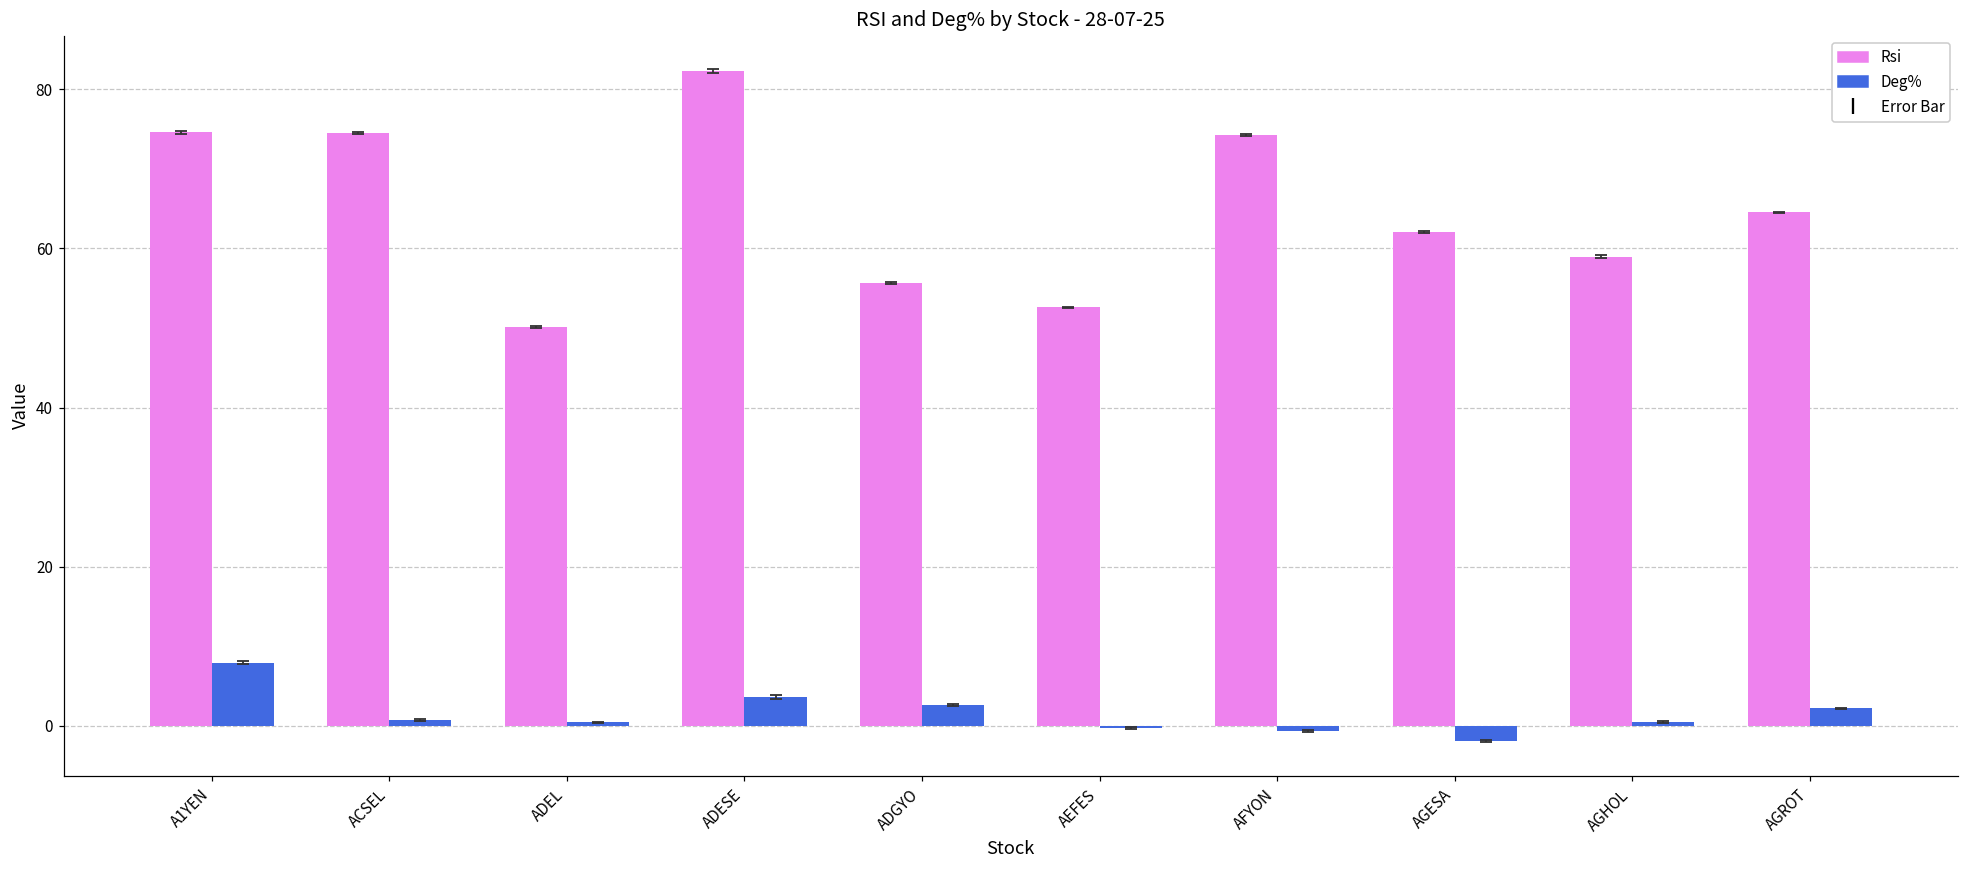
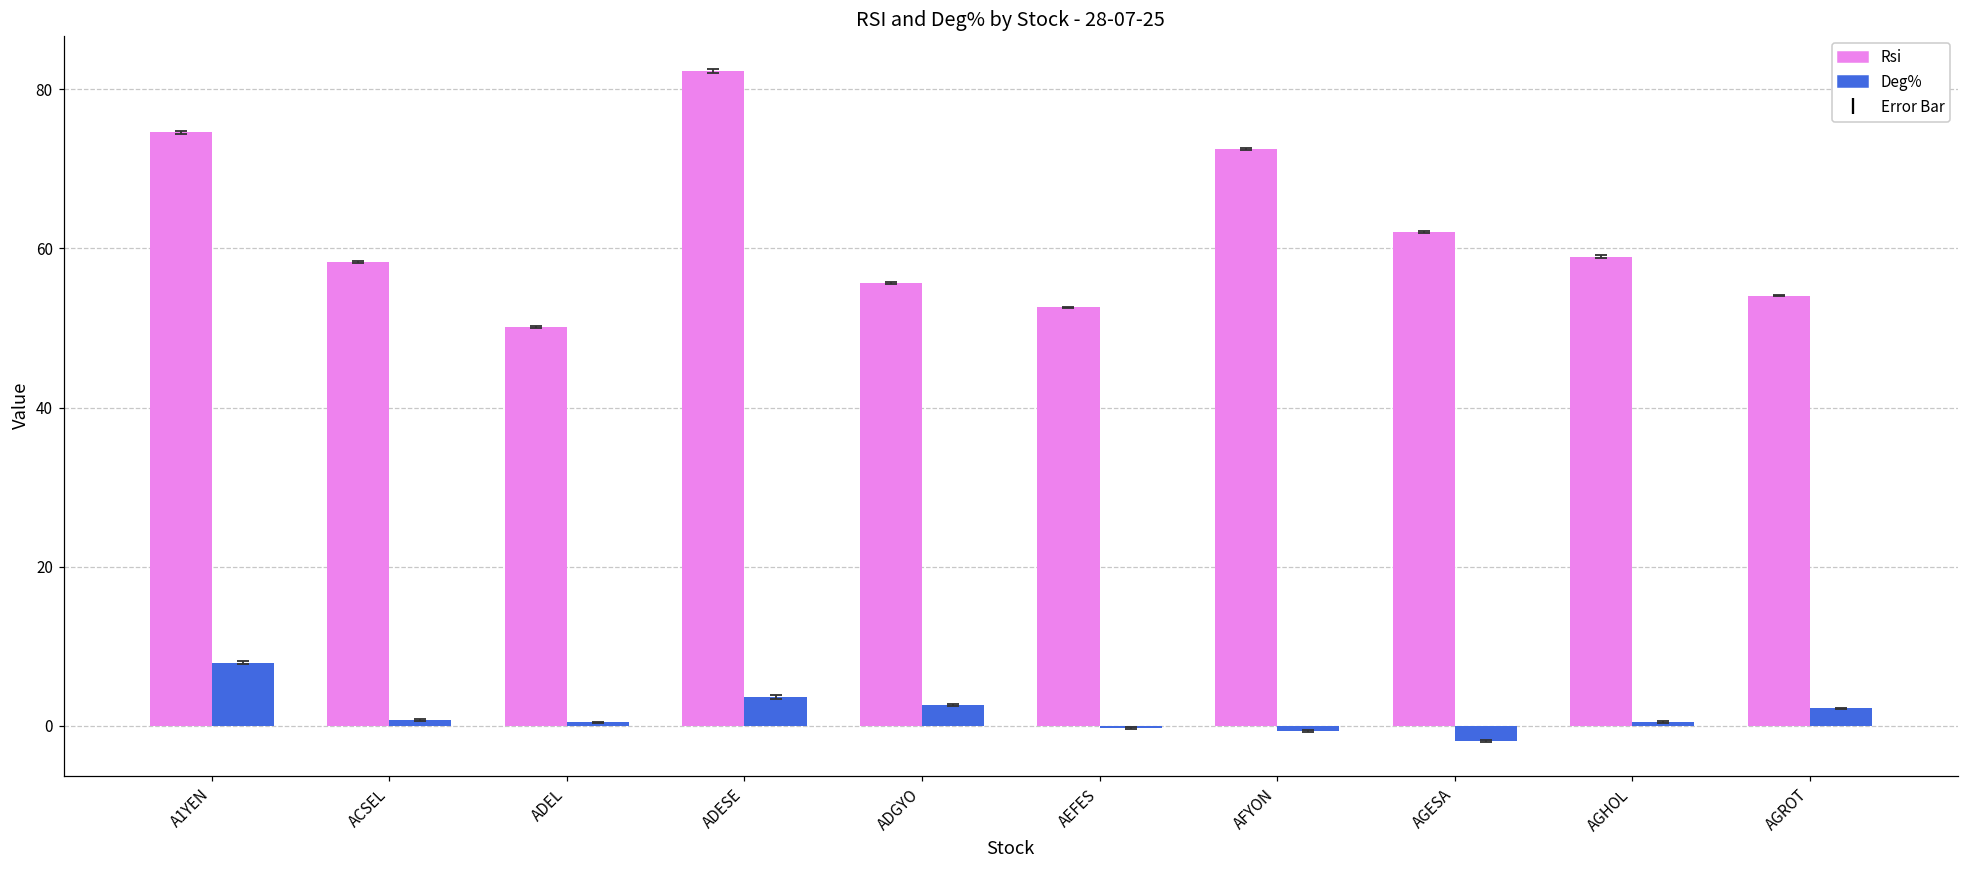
Rsi, ACSEL: 75 -> 58
Rsi, AFYON: 74 -> 73
Rsi, AGROT: 65 -> 54
